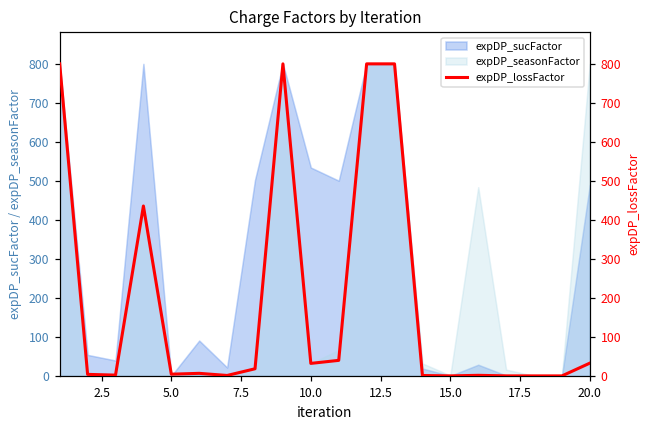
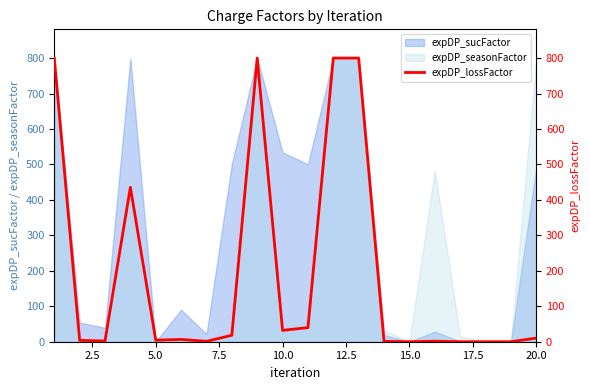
expDP_lossFactor, 20.0: 30 -> 10
